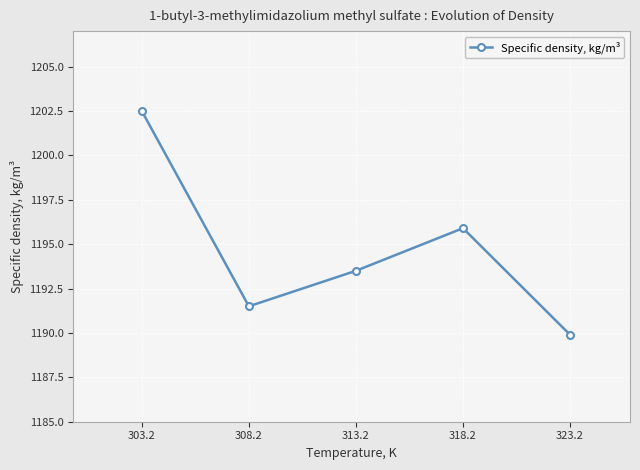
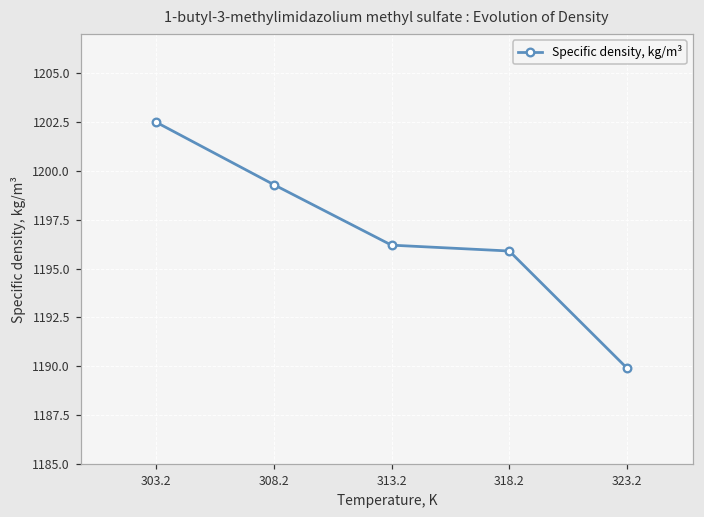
308.2: 1191.5 -> 1199.3
313.2: 1193.5 -> 1196.2
